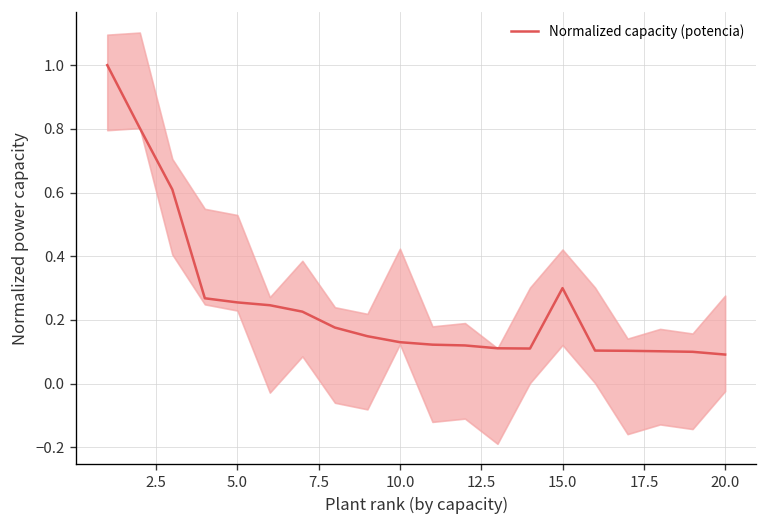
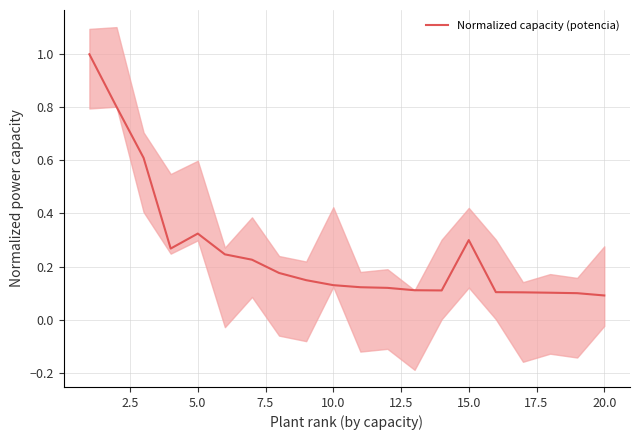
Normalized capacity (potencia), 5.0: 0.25 -> 0.32
